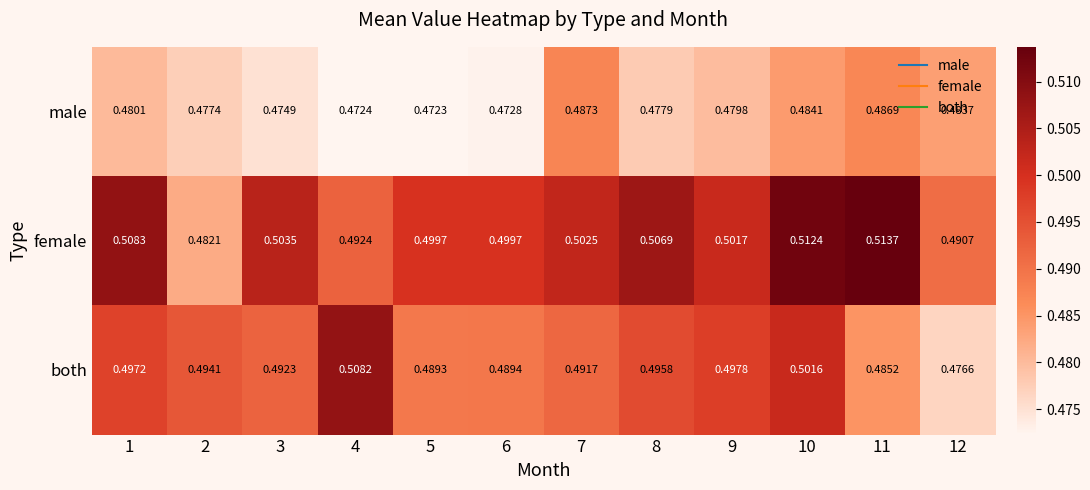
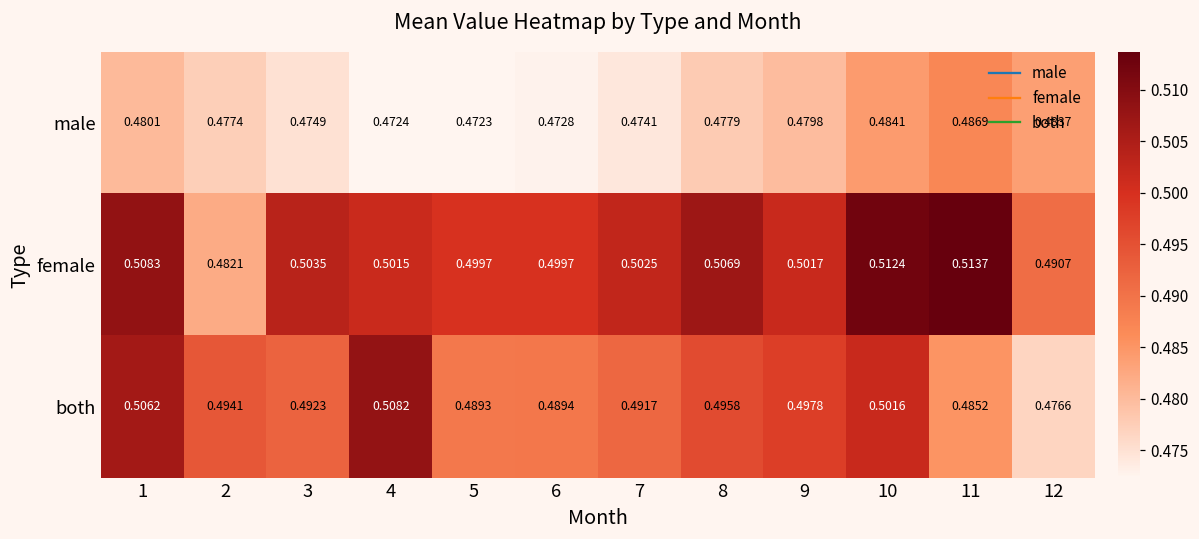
male, 7: 0.4873 -> 0.4741
female, 4: 0.4924 -> 0.5015
both, 1: 0.4972 -> 0.5062
